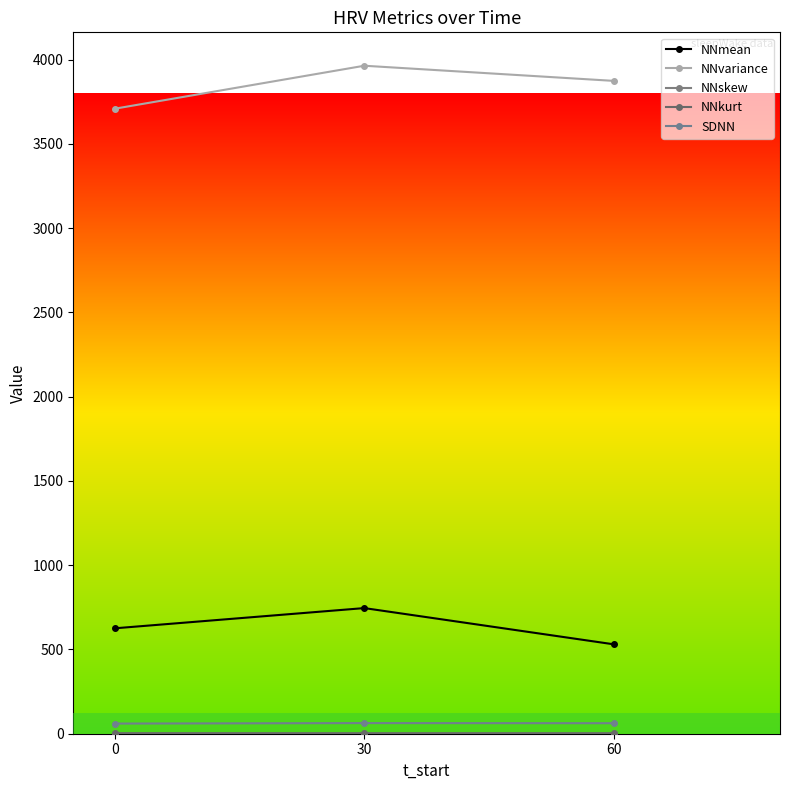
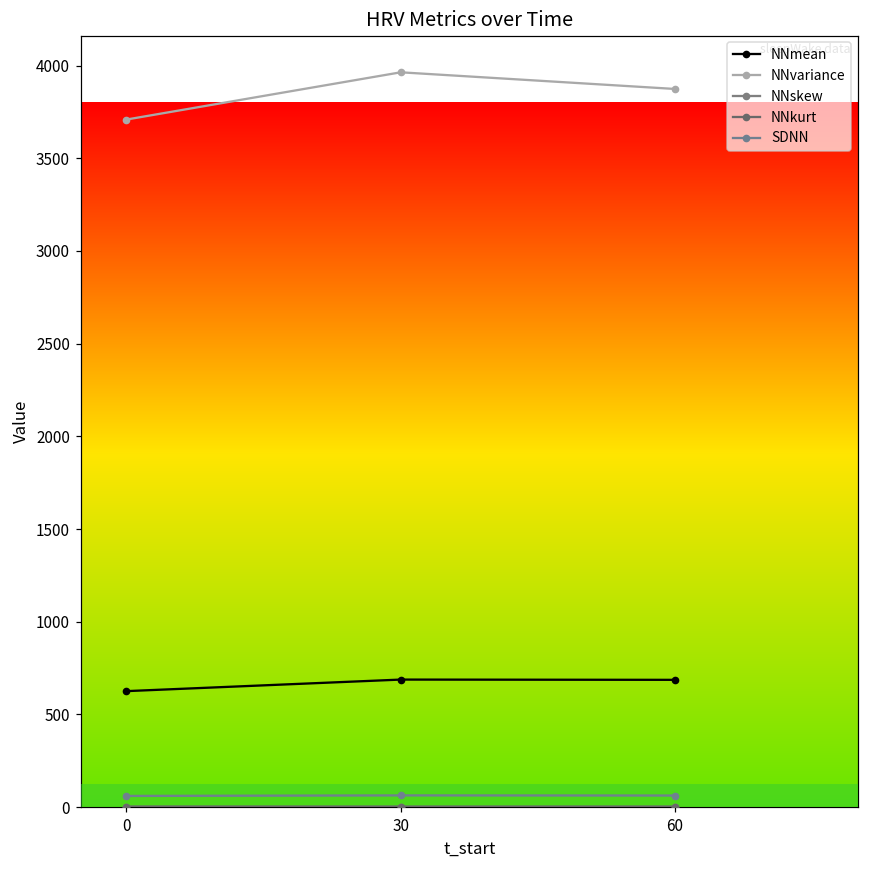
NNmean, 30: 750 -> 690
NNmean, 60: 530 -> 690
